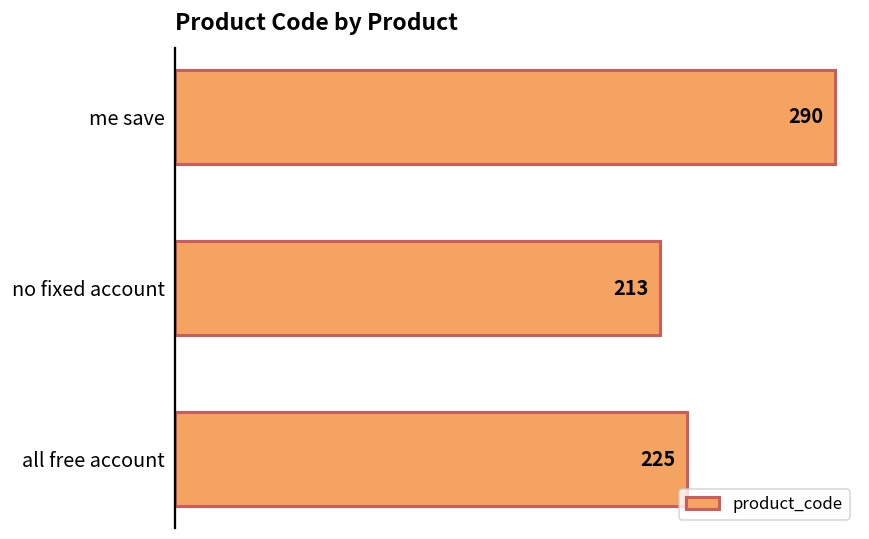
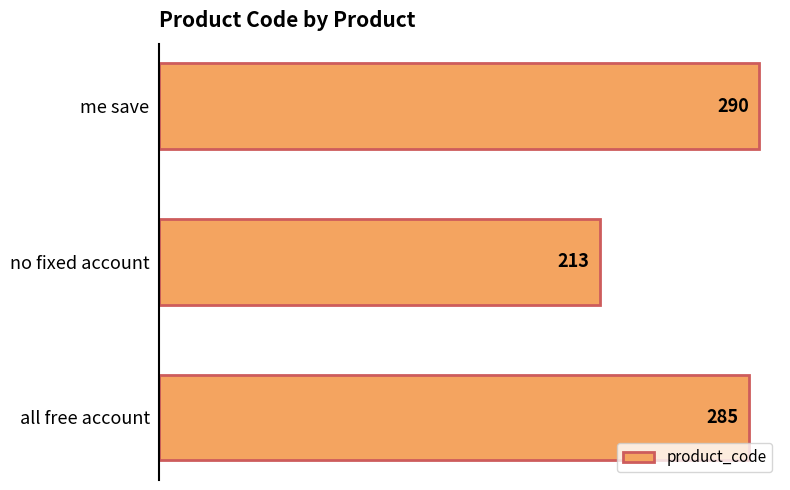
all free account: 225 -> 285
